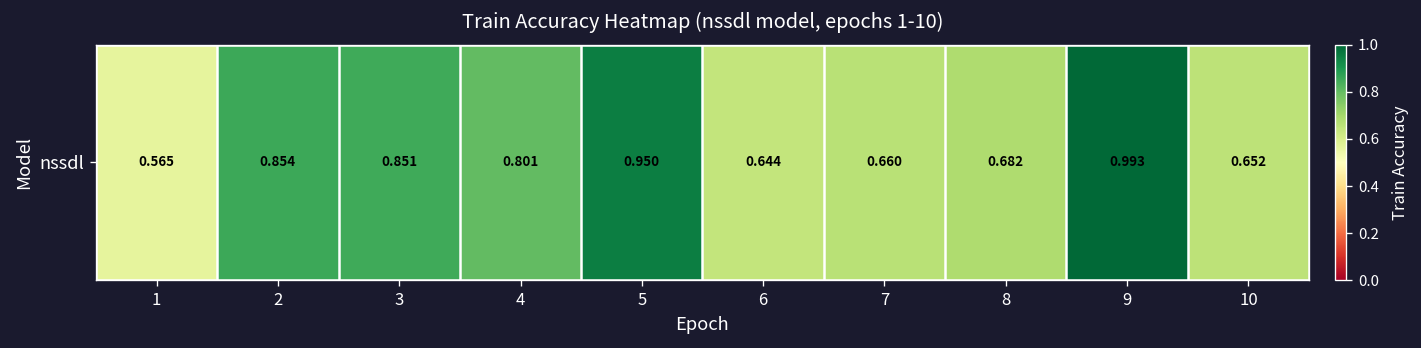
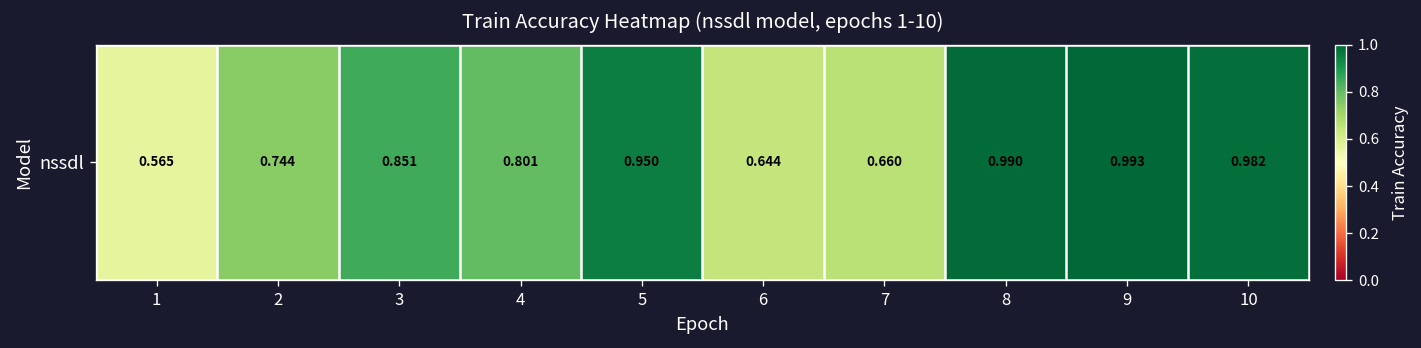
nssdl, 2: 0.854 -> 0.744
nssdl, 8: 0.682 -> 0.990
nssdl, 10: 0.652 -> 0.982
